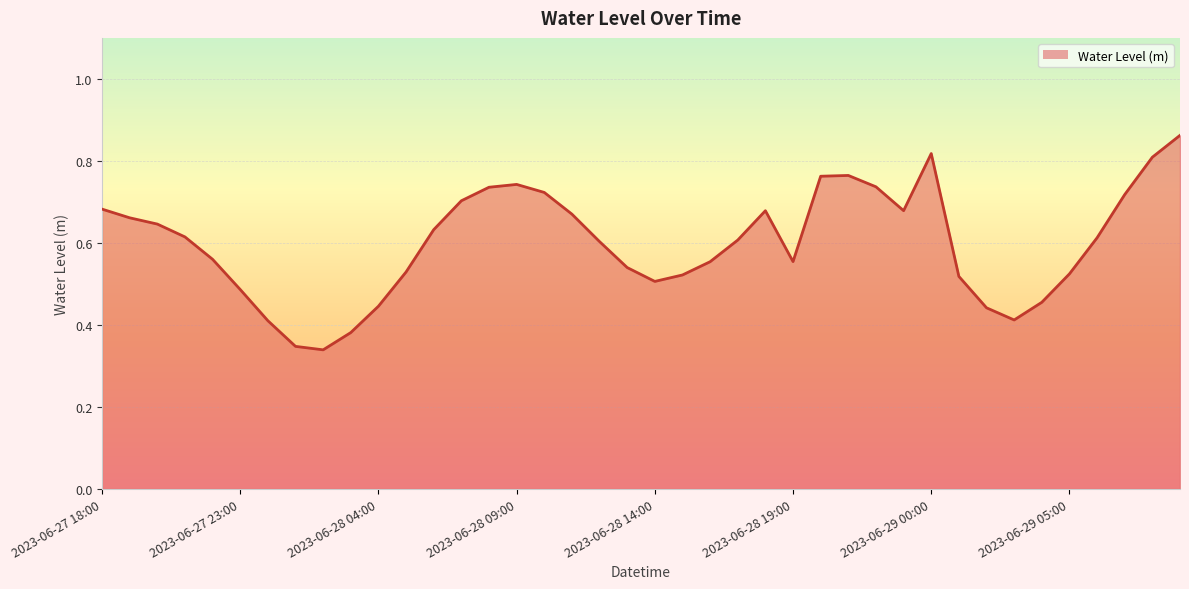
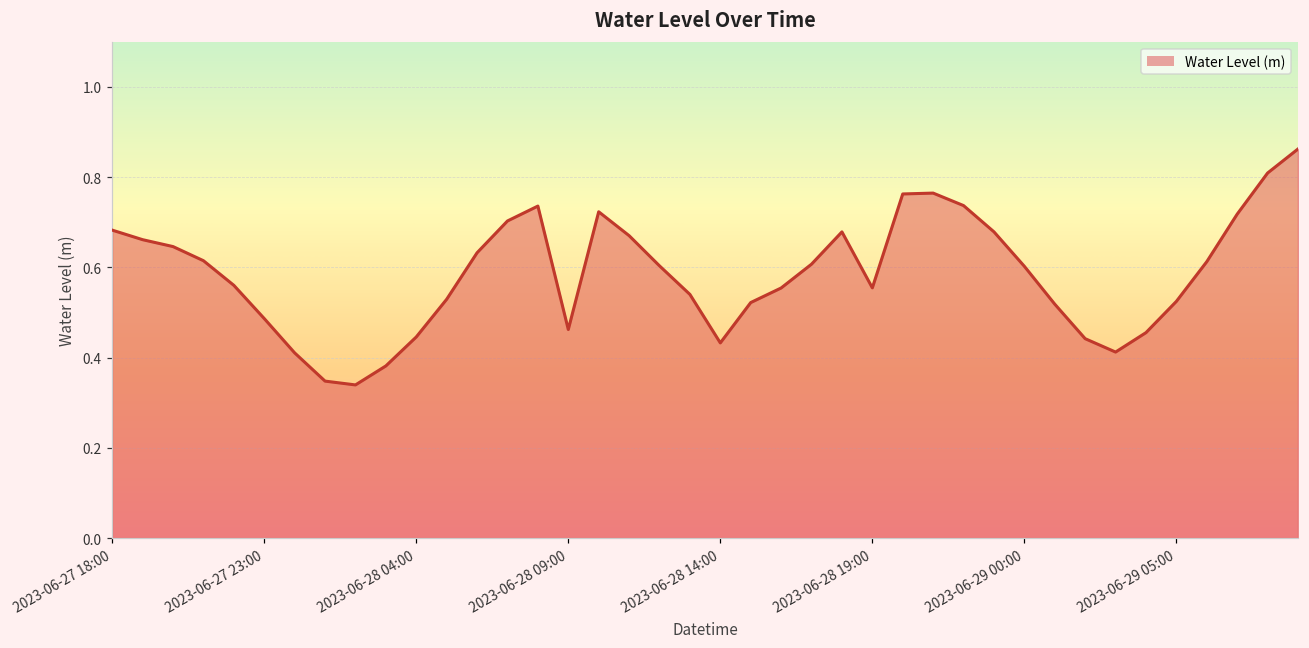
2023-06-28 09:00: 0.74 -> 0.46
2023-06-28 14:00: 0.51 -> 0.43
2023-06-29 00:00: 0.82 -> 0.60
